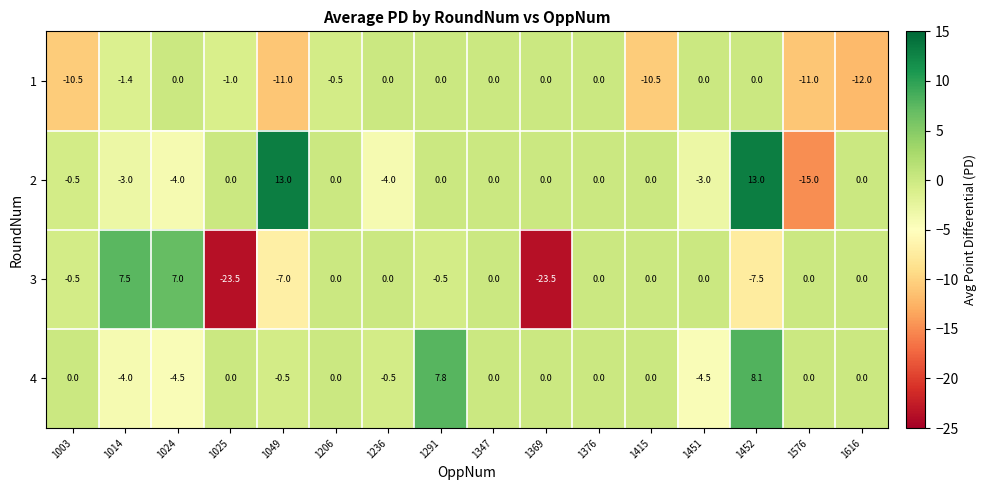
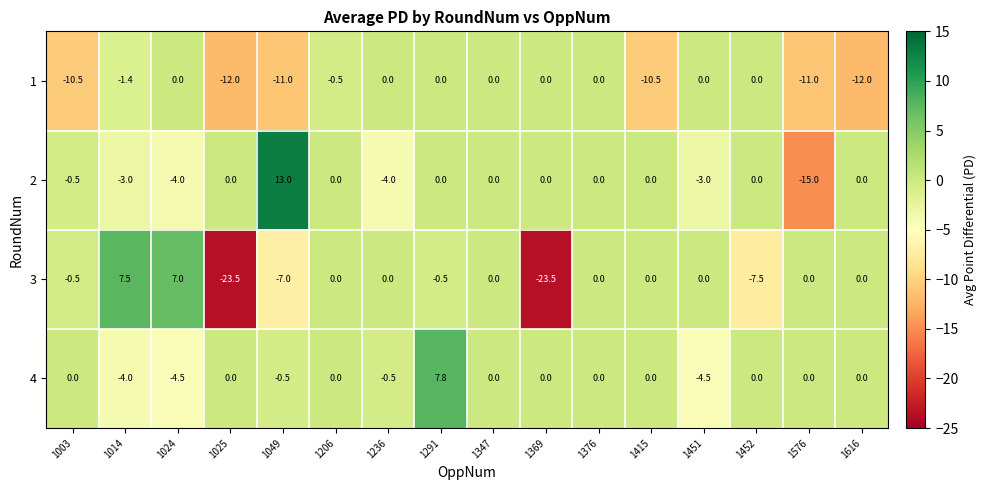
1, 1025: -1.0 -> -12.0
2, 1452: 13.0 -> 0.0
4, 1452: 8.1 -> 0.0
